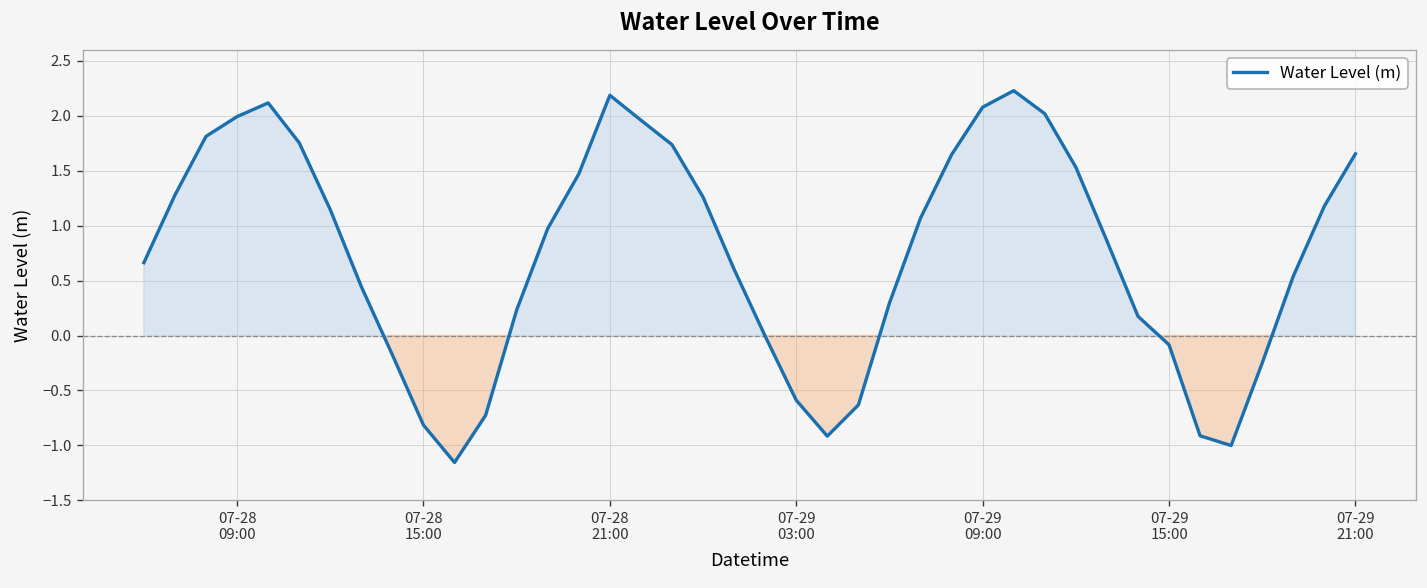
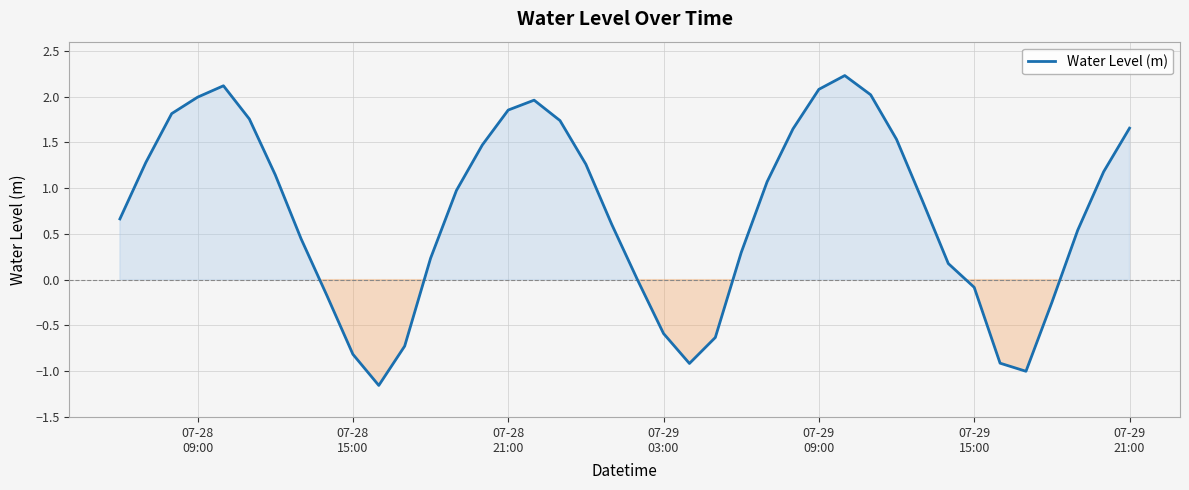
07-28 21:00: 2.2 -> 1.9
